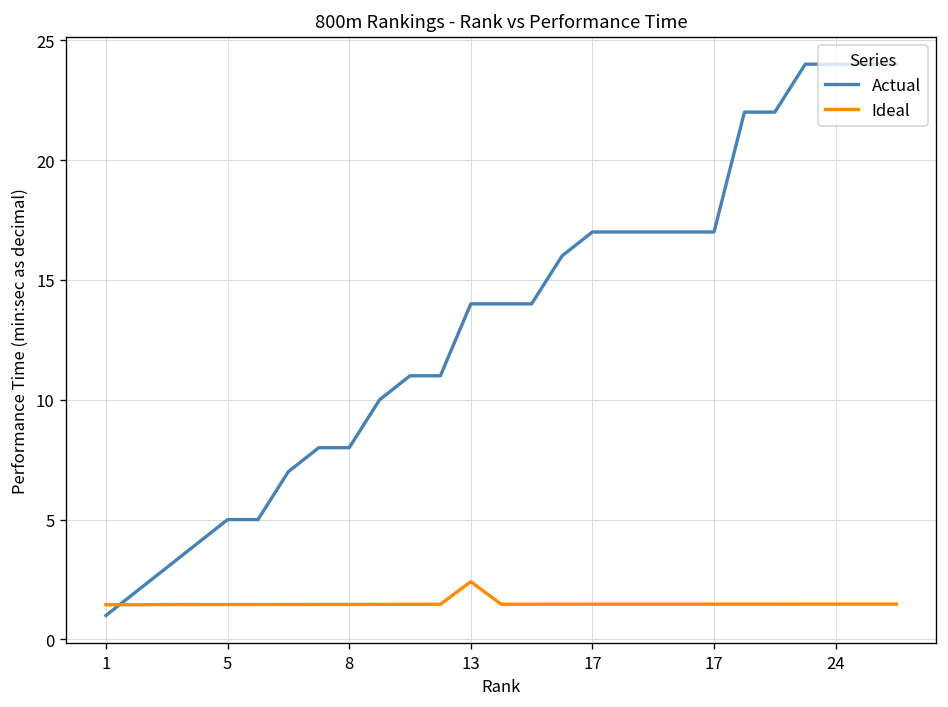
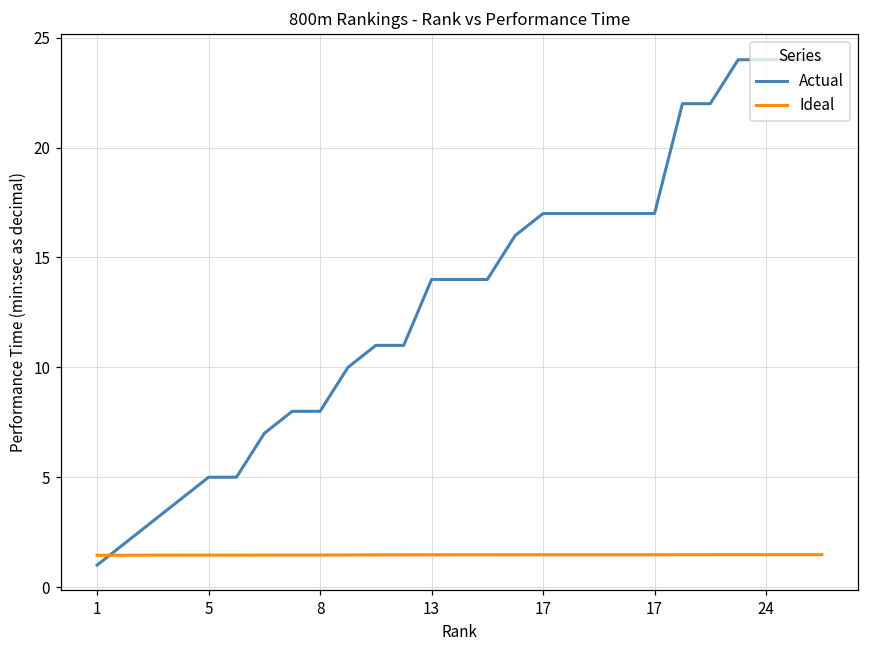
Ideal, 13: 2.4 -> 1.5
